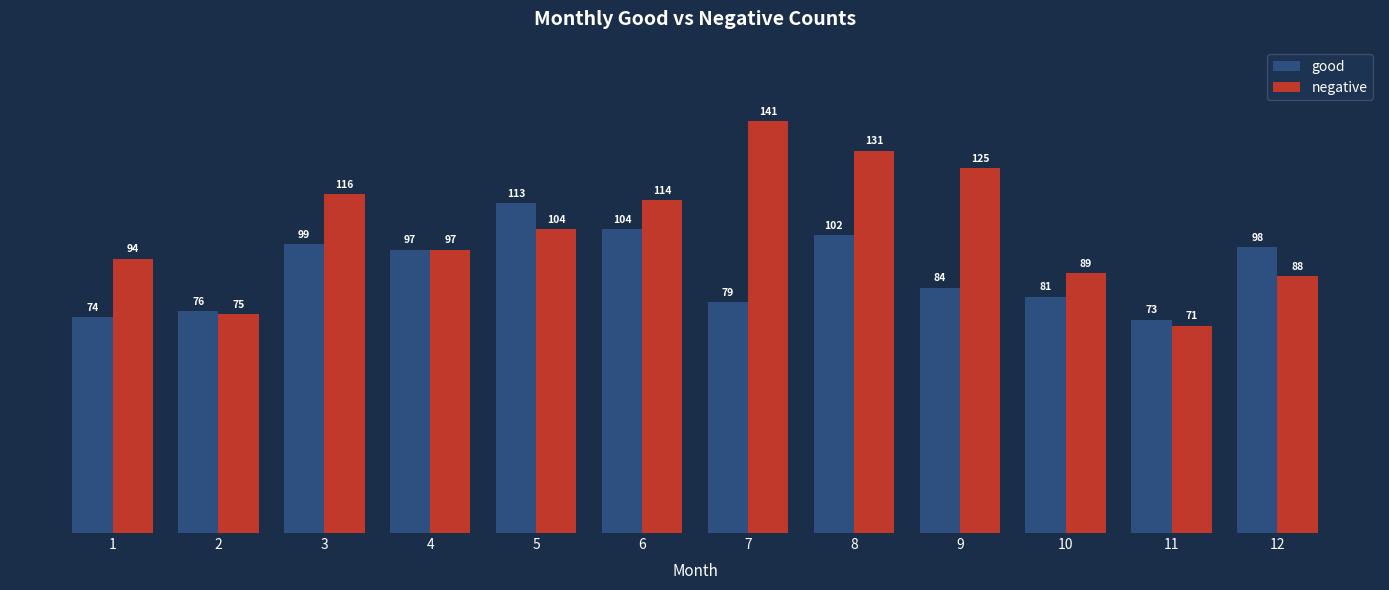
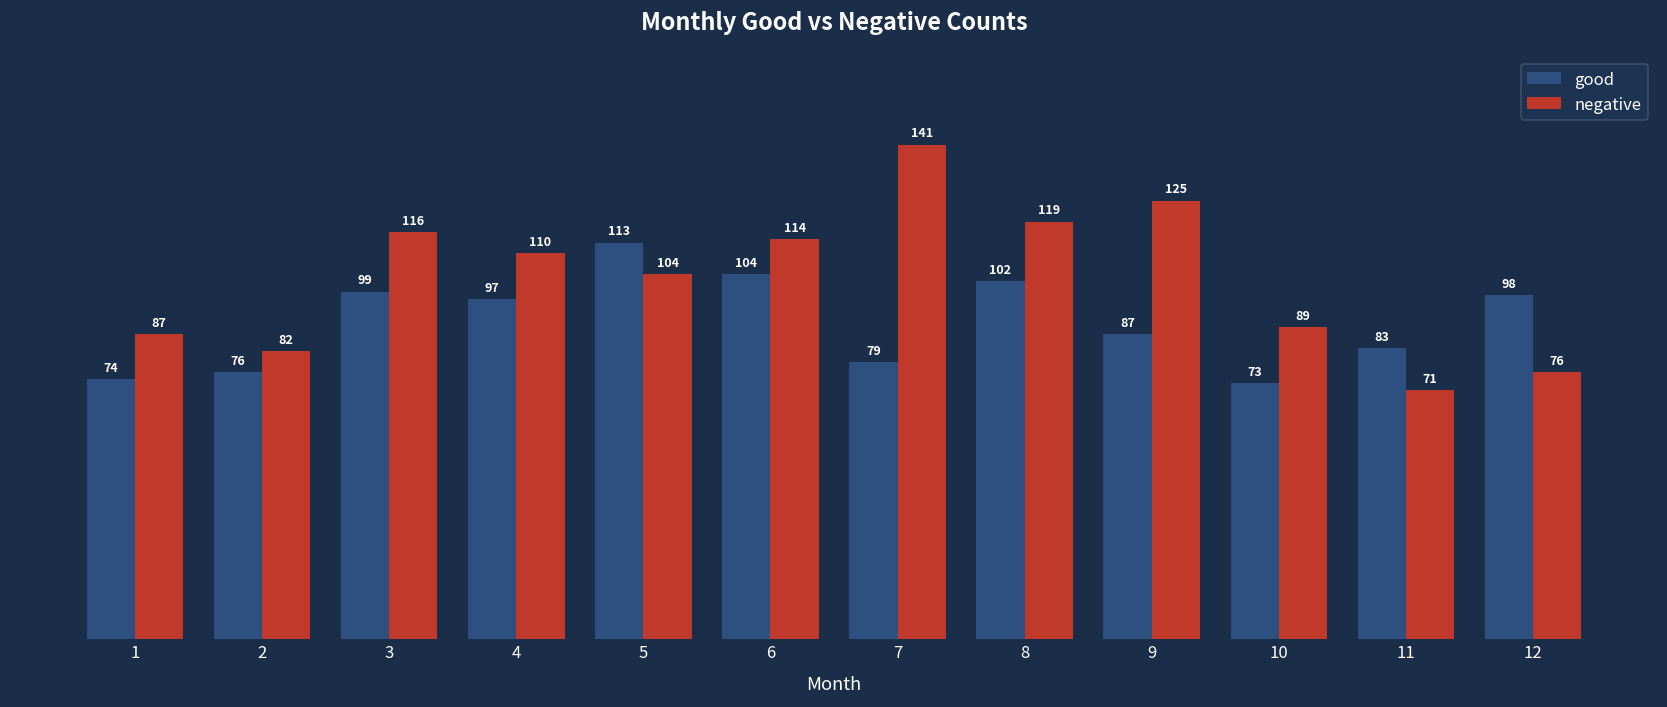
negative, 1: 94 -> 87
negative, 2: 75 -> 82
negative, 4: 97 -> 110
negative, 8: 131 -> 119
good, 9: 84 -> 87
good, 10: 81 -> 73
good, 11: 73 -> 83
negative, 12: 88 -> 76
